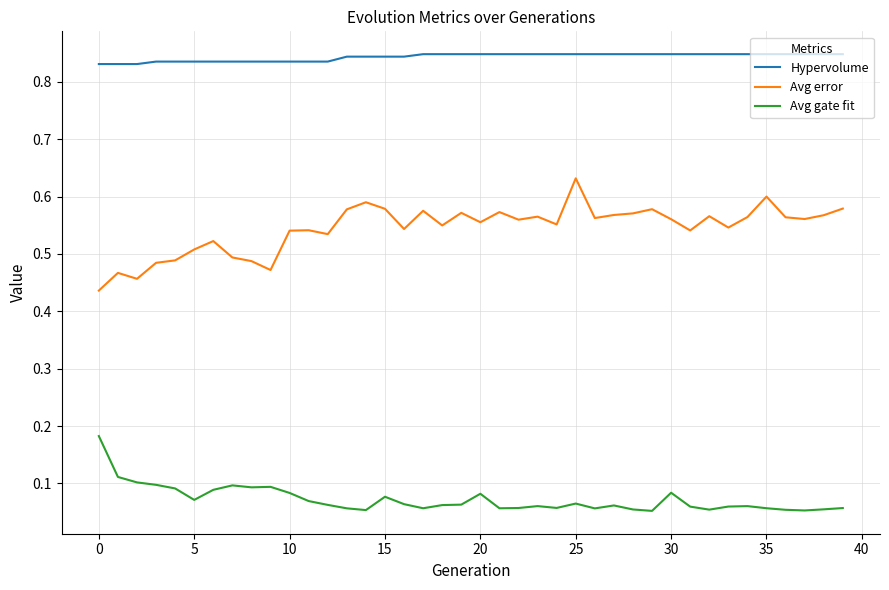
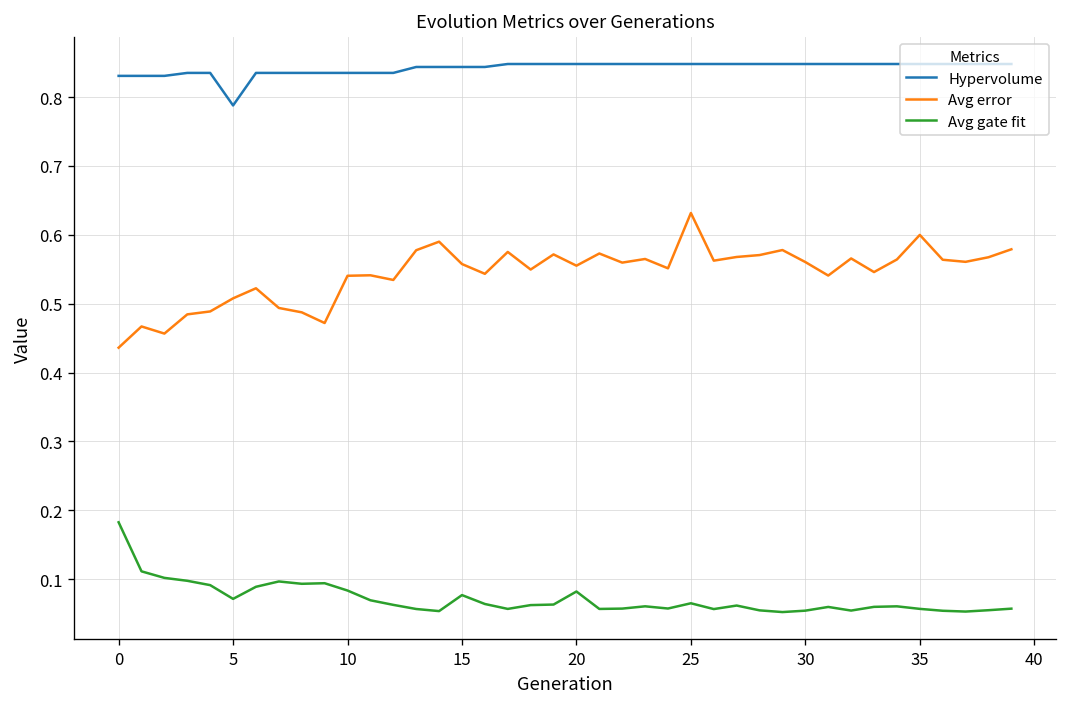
Hypervolume, 5: 0.84 -> 0.79
Avg error, 15: 0.58 -> 0.56
Avg gate fit, 30: 0.08 -> 0.05
